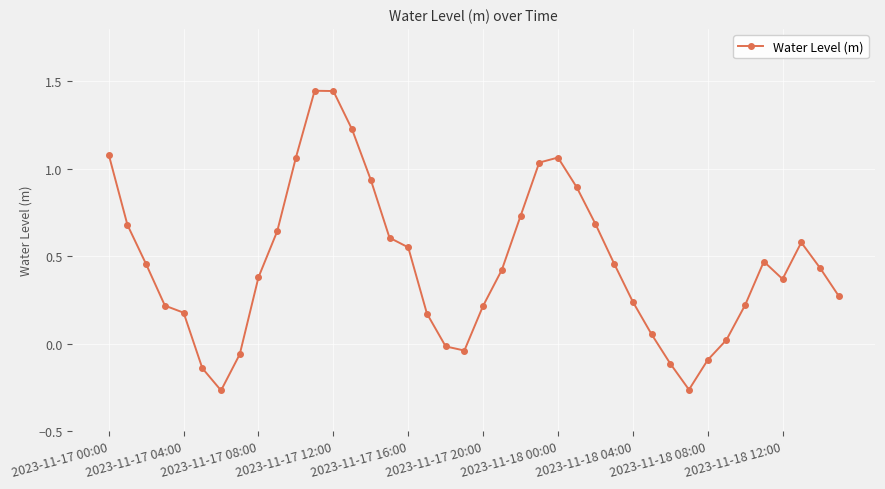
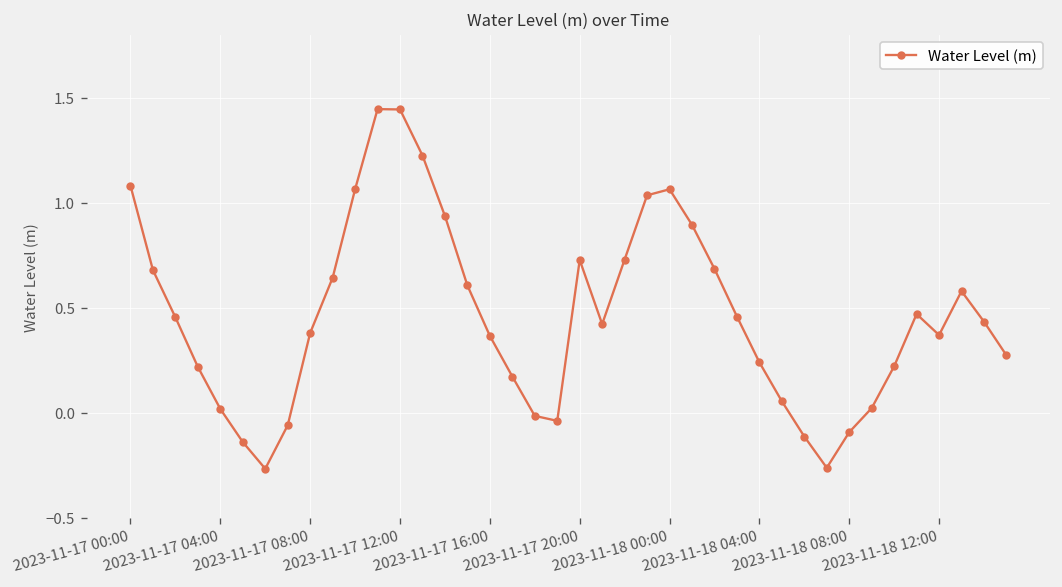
2023-11-17 04:00: 0.18 -> 0.02
2023-11-17 16:00: 0.55 -> 0.37
2023-11-17 20:00: 0.22 -> 0.73
